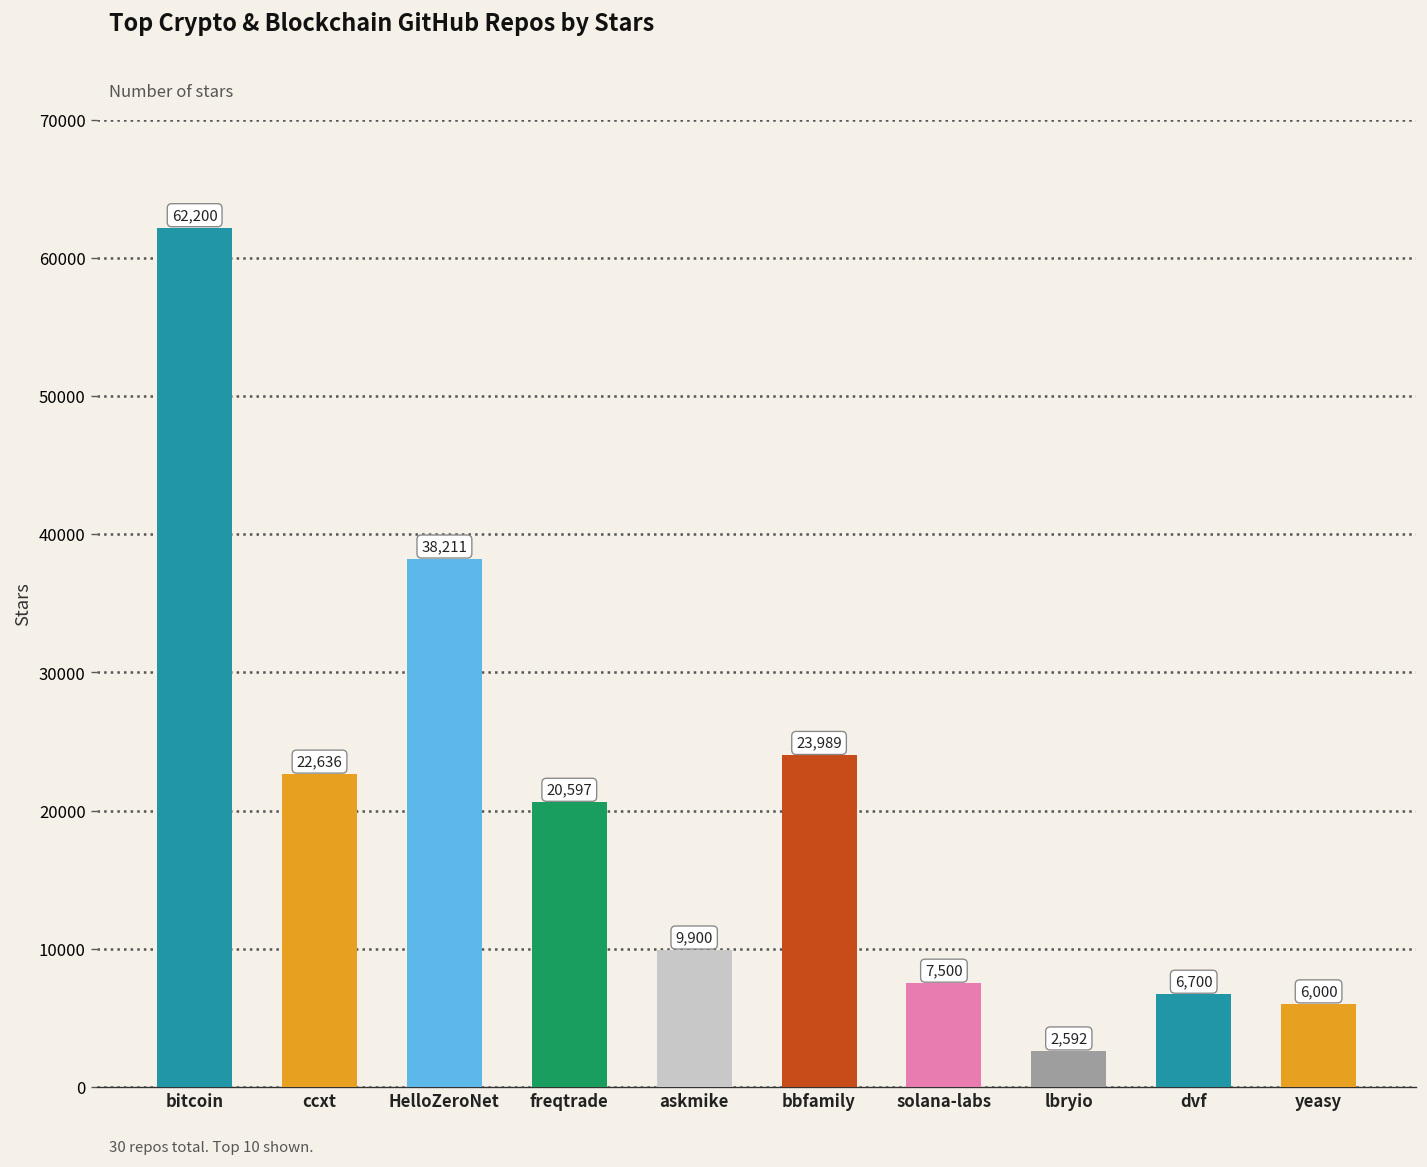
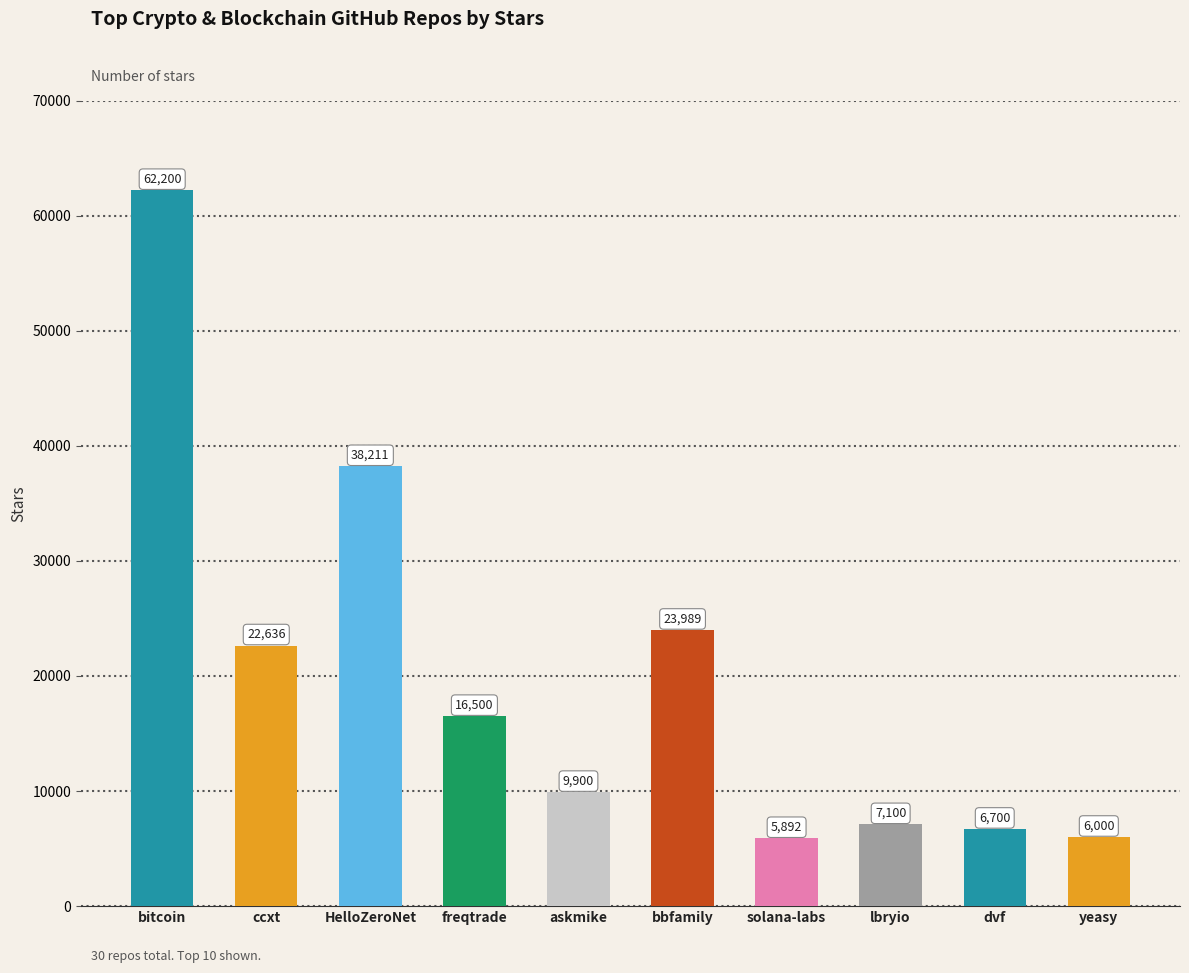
freqtrade: 20,597 -> 16,500
solana-labs: 7,500 -> 5,892
lbryio: 2,592 -> 7,100
